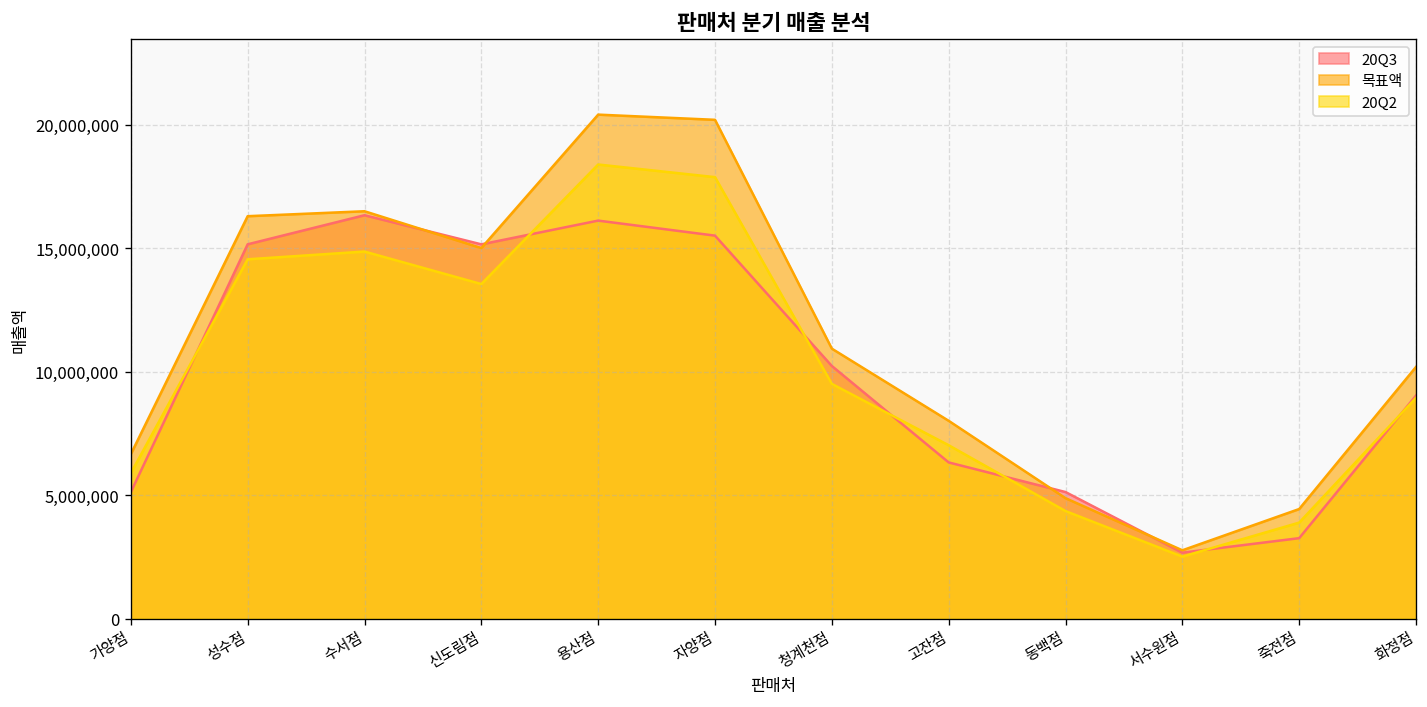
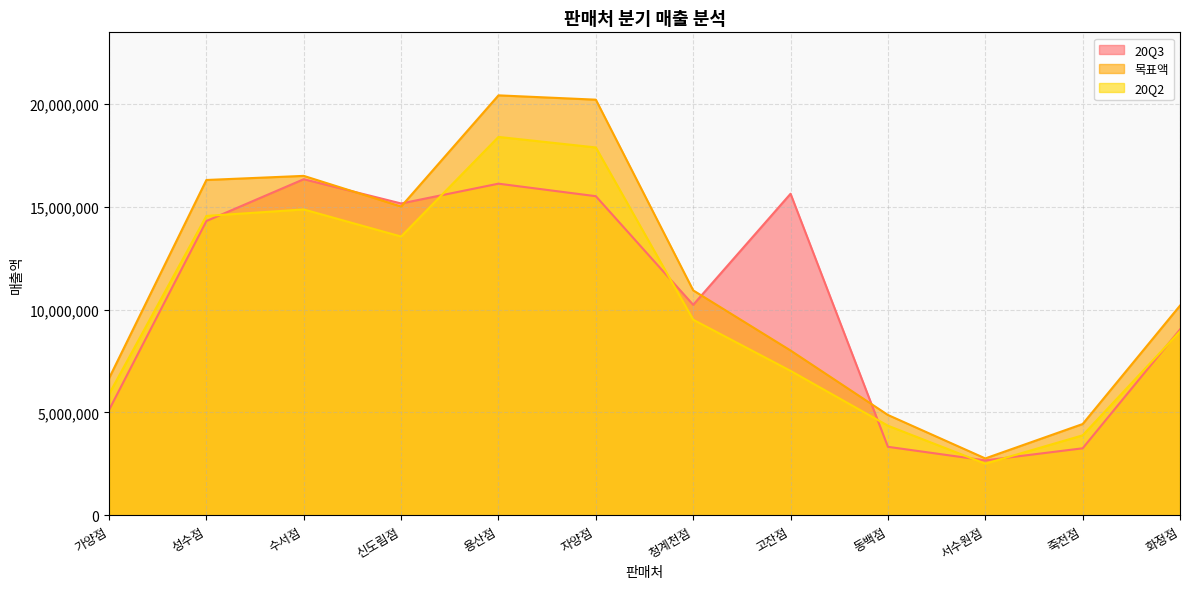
20Q3, 성수점: 15,200,000 -> 14,300,000
20Q3, 고잔점: 6,300,000 -> 15,600,000
20Q3, 동백점: 5,100,000 -> 3,300,000
